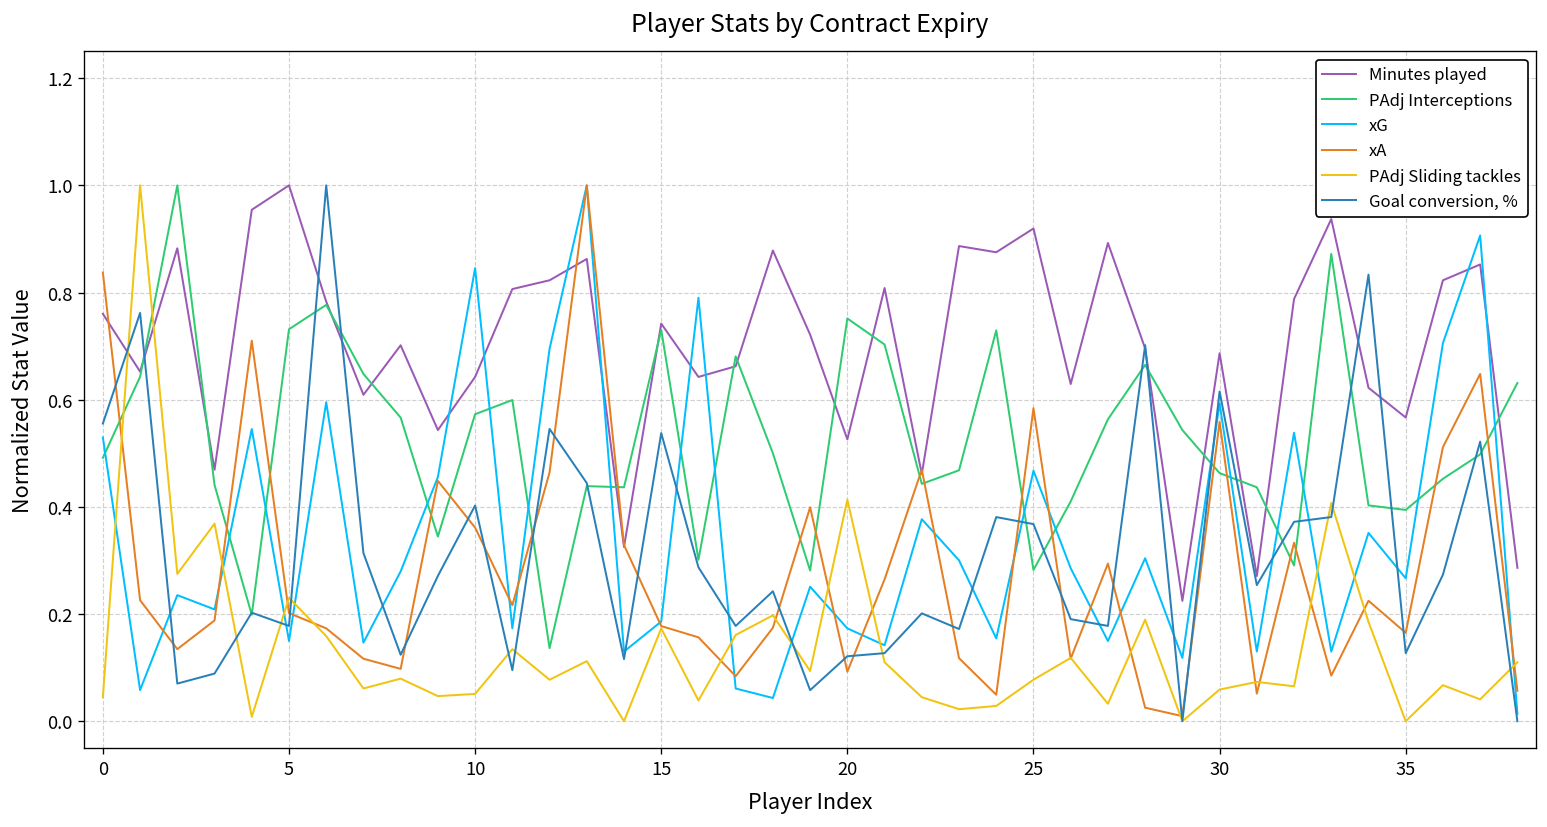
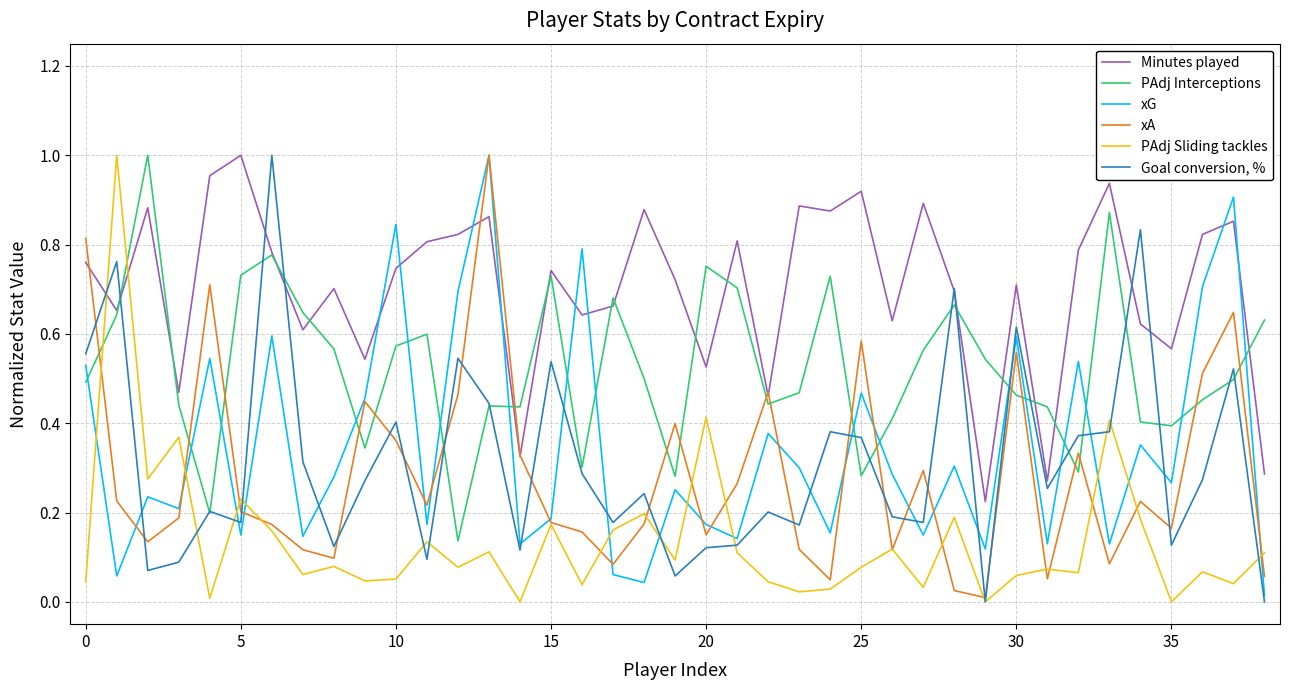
xA, 0: 0.84 -> 0.81
Minutes played, 10: 0.64 -> 0.75
xA, 20: 0.09 -> 0.15
Minutes played, 30: 0.69 -> 0.71
